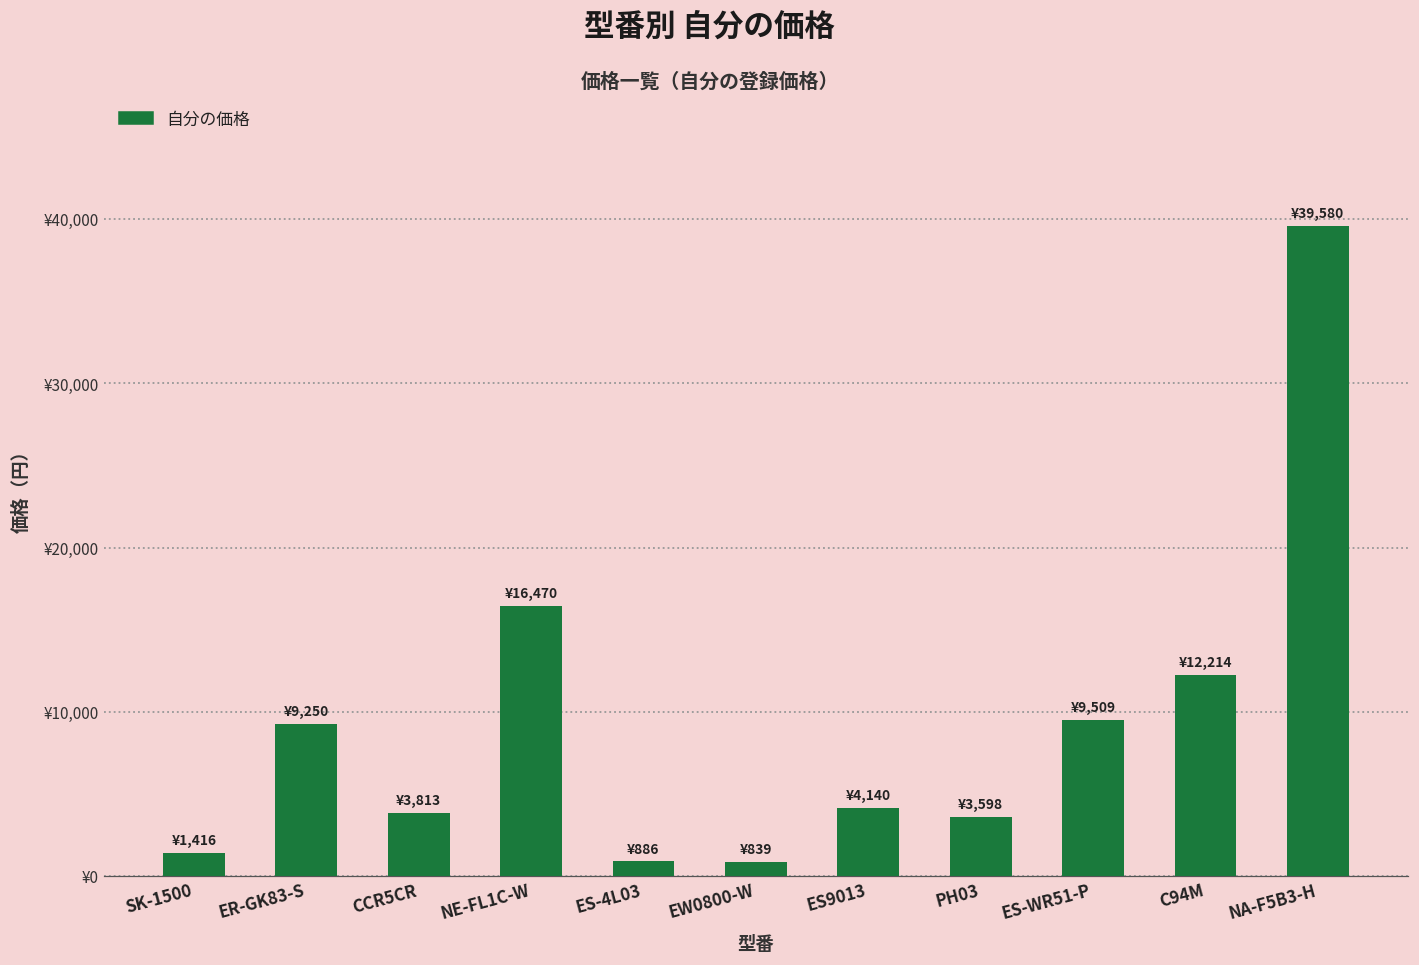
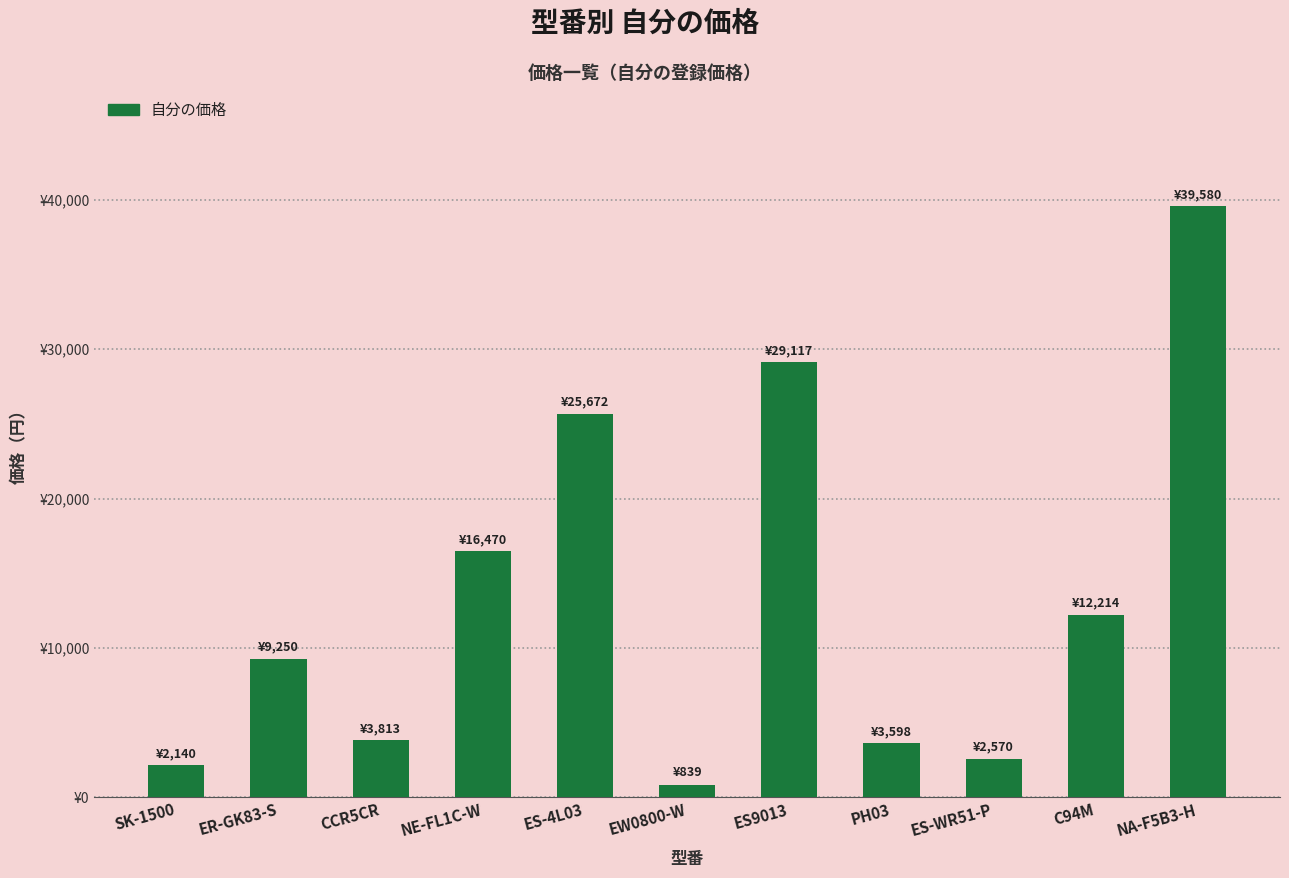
SK-1500: ¥1,416 -> ¥2,140
ES-4L03: ¥886 -> ¥25,672
ES9013: ¥4,140 -> ¥29,117
ES-WR51-P: ¥9,509 -> ¥2,570
